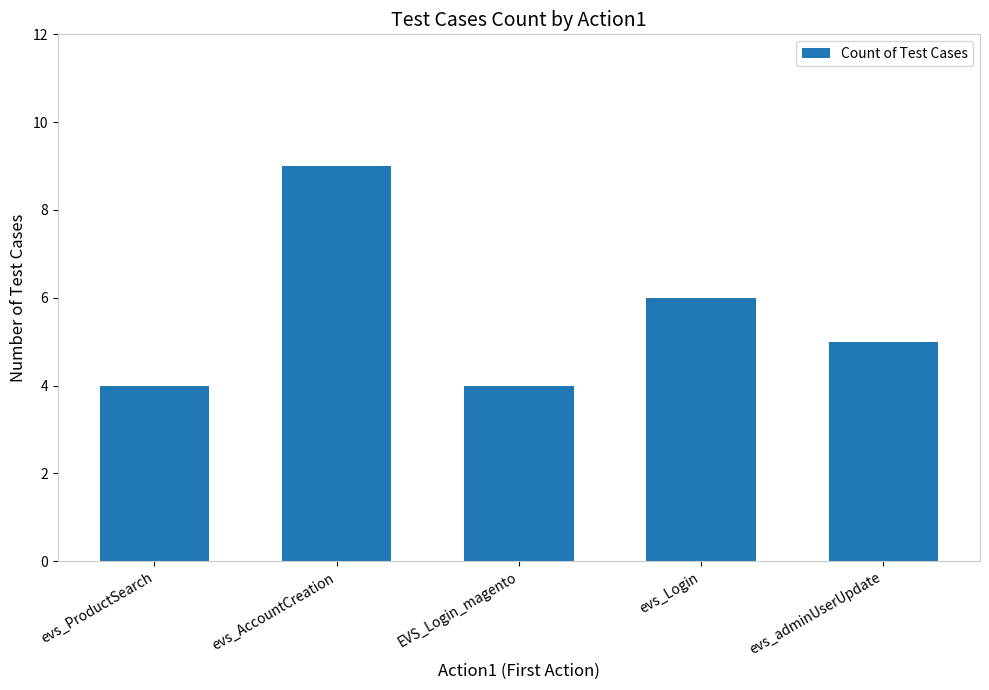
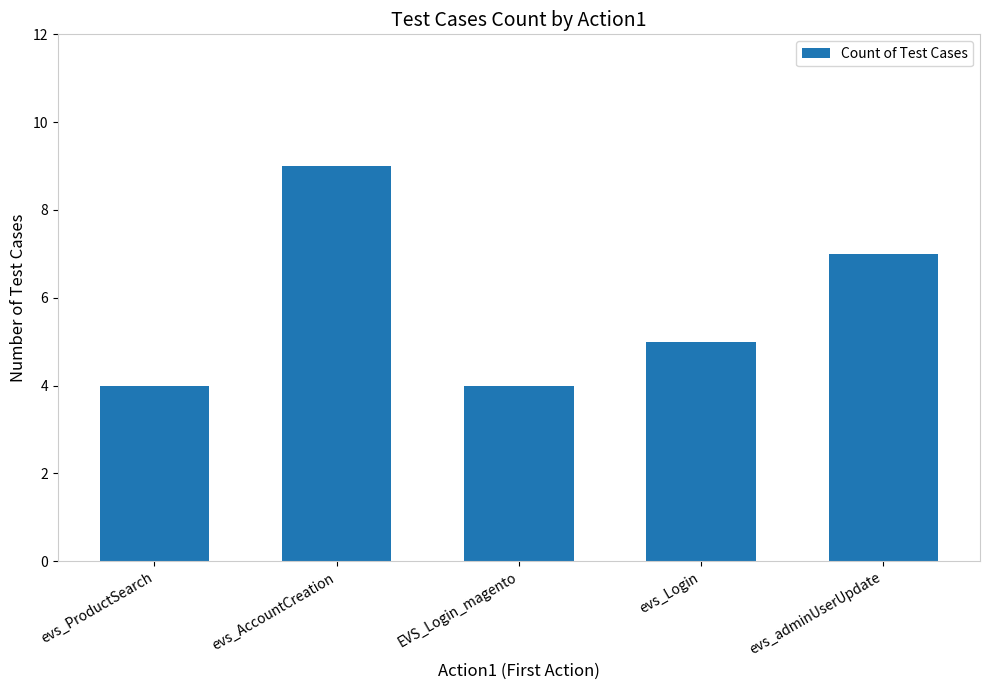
evs_Login: 6 -> 5
evs_adminUserUpdate: 5 -> 7
